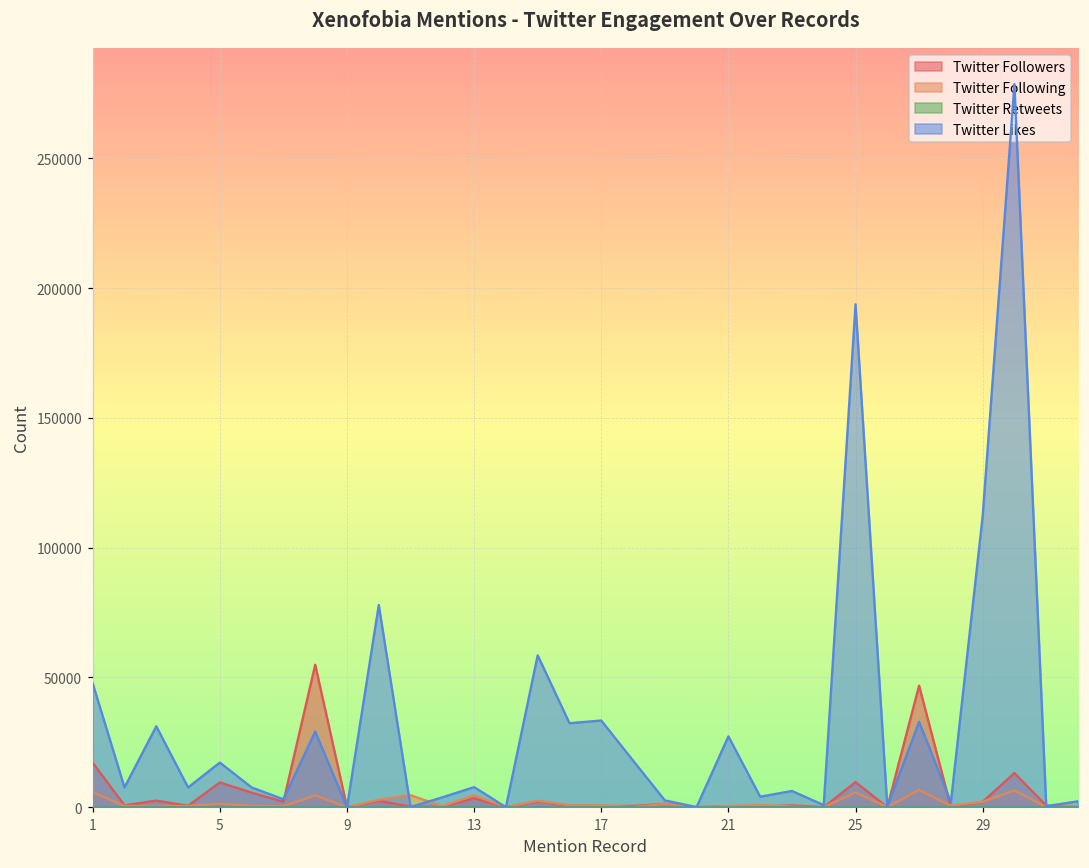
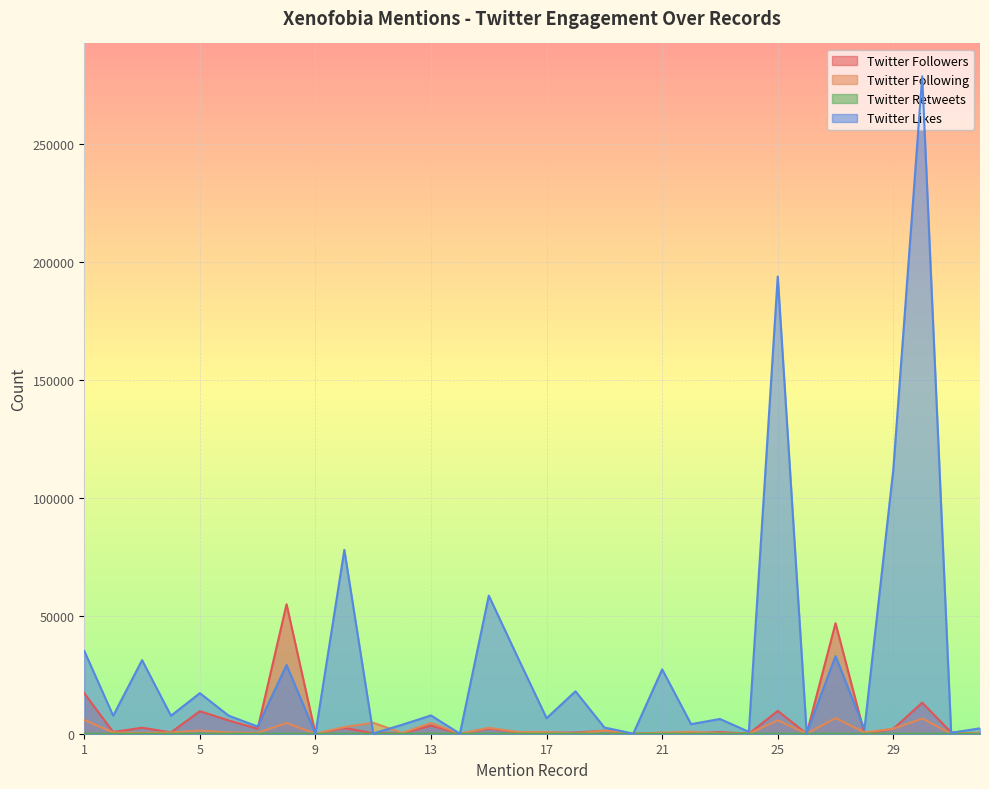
Twitter Likes, 1: 48000 -> 35000
Twitter Likes, 17: 33000 -> 7000
